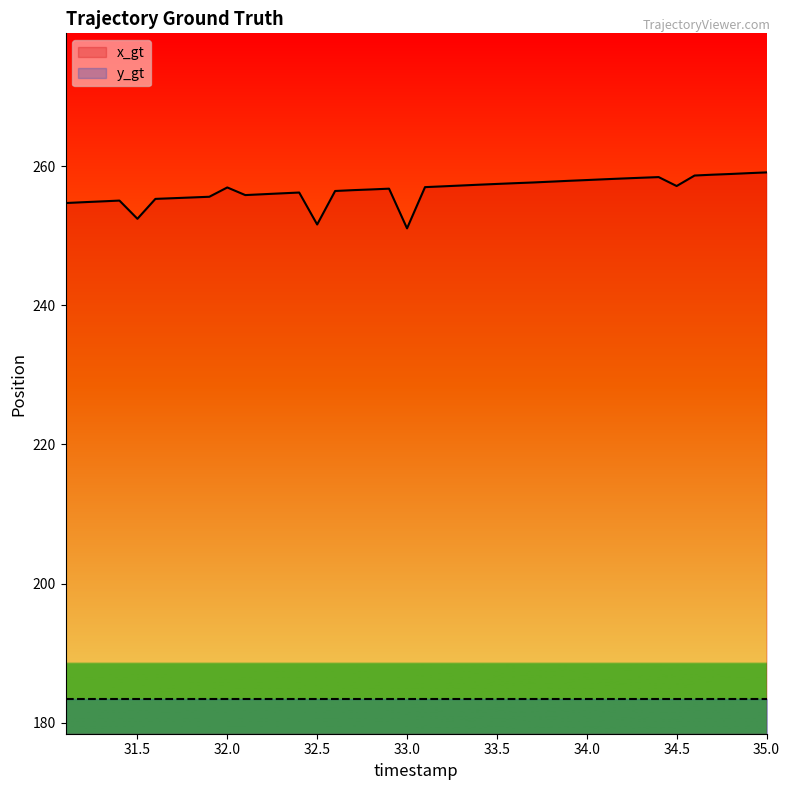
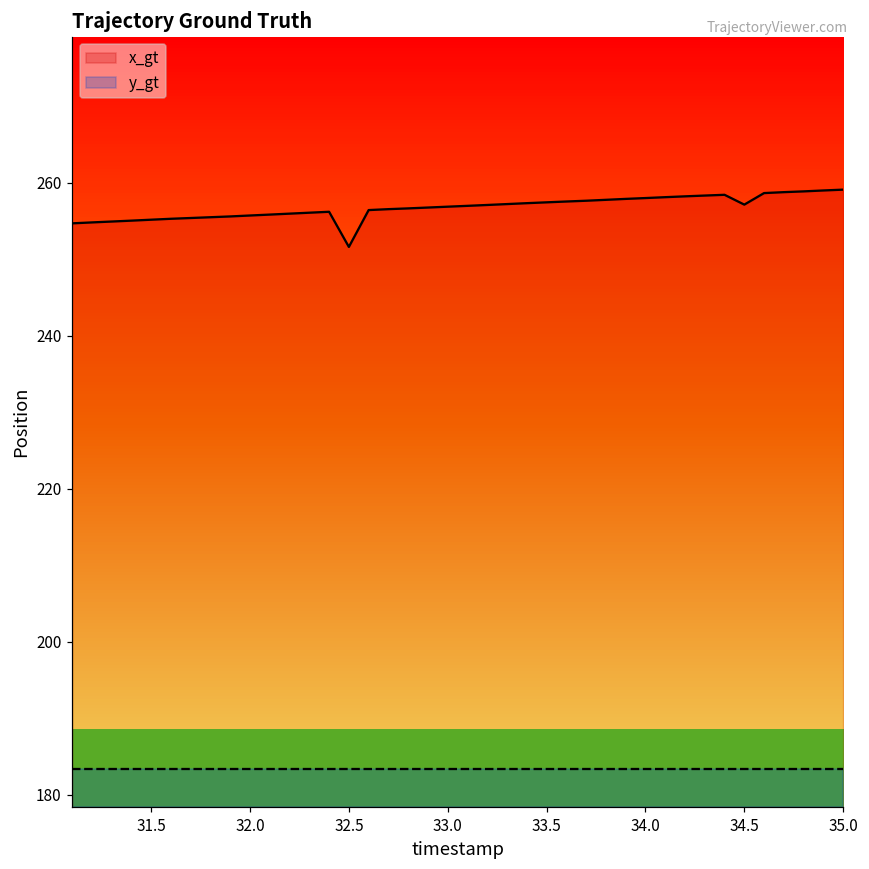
x_gt, 31.5: 252 -> 255
x_gt, 32.0: 257 -> 256
x_gt, 33.0: 251 -> 257
